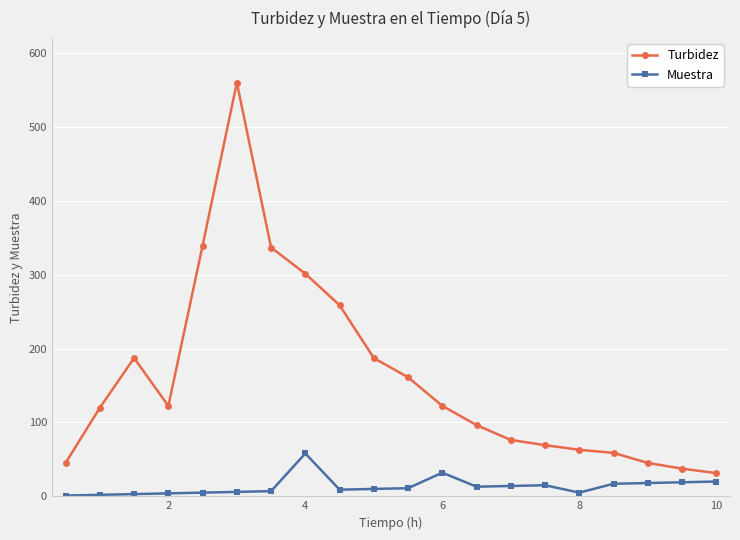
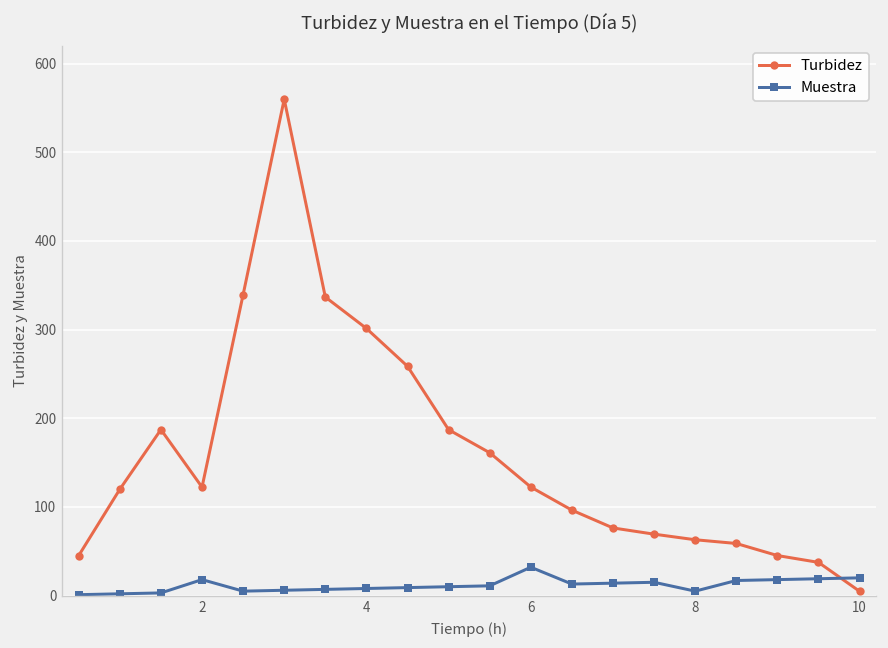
Muestra, 2: 0 -> 20
Muestra, 4: 60 -> 10
Turbidez, 10: 30 -> 0
